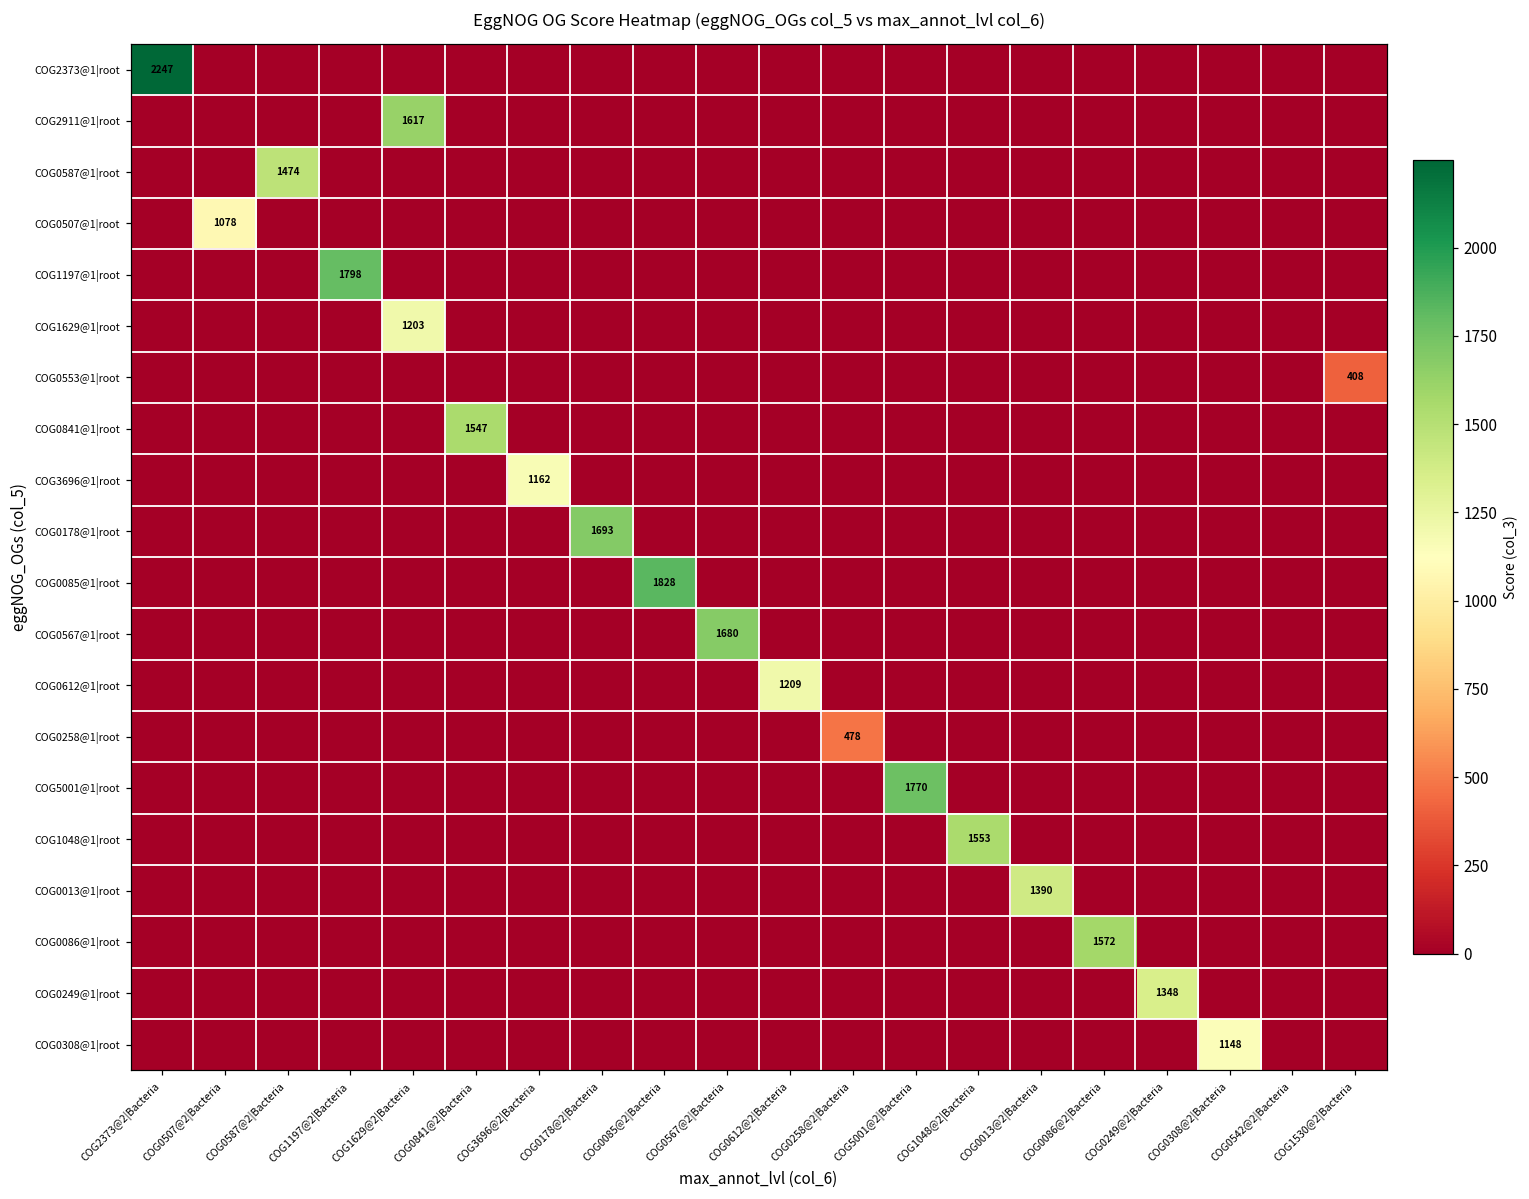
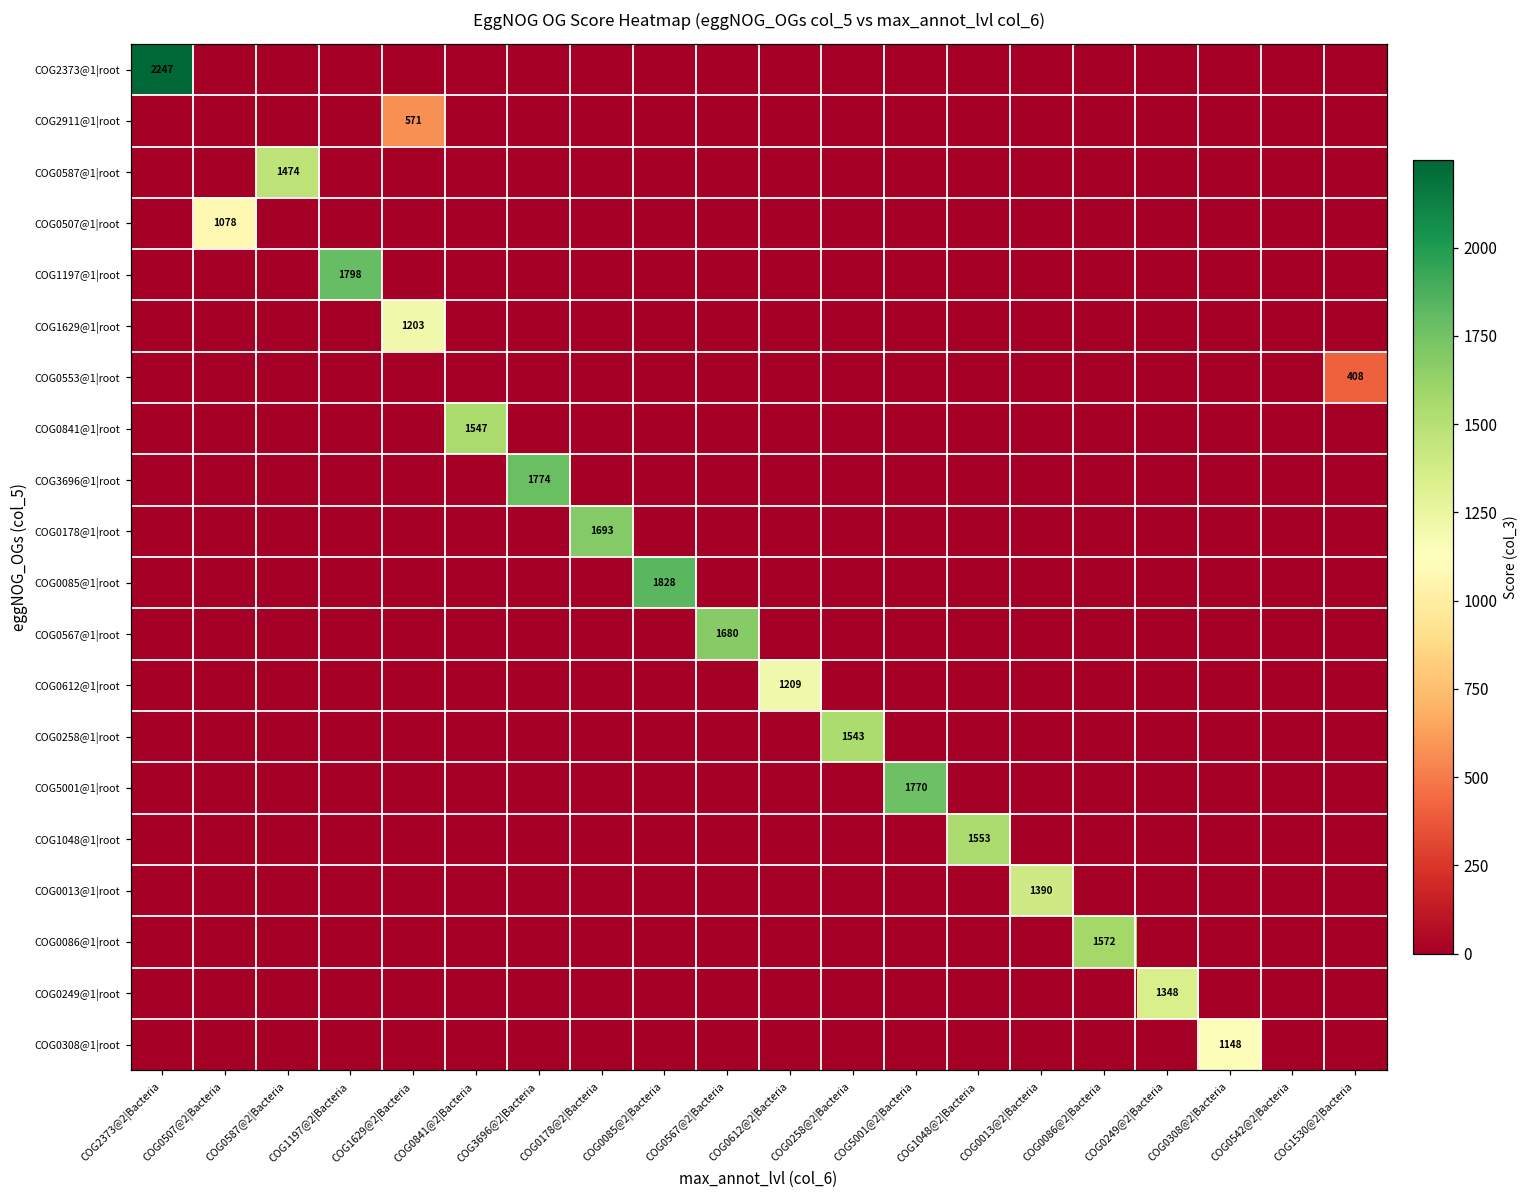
COG2911@1|root, COG1629@2|Bacteria: 1617 -> 571
COG3696@1|root, COG3696@2|Bacteria: 1162 -> 1774
COG0258@1|root, COG0258@2|Bacteria: 478 -> 1543
